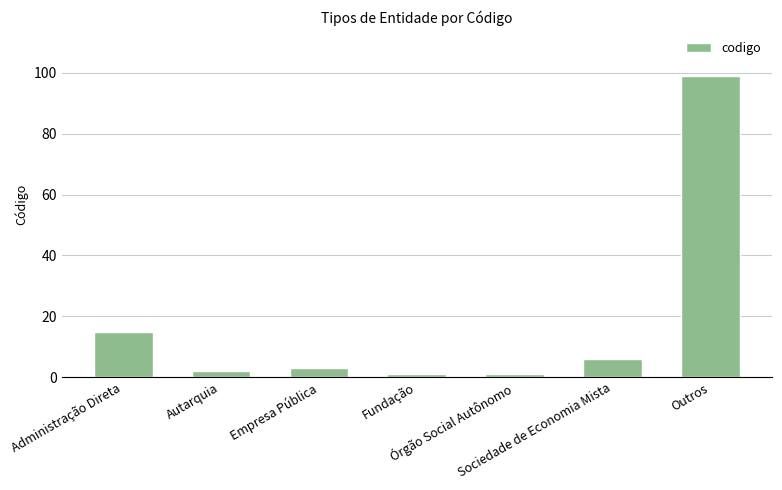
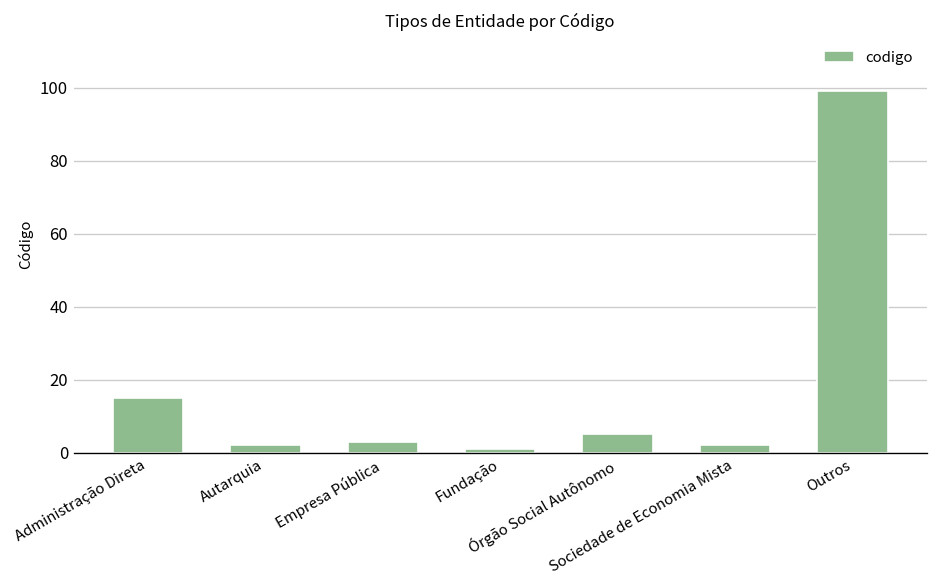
Órgão Social Autônomo: 1 -> 5
Sociedade de Economia Mista: 6 -> 2
